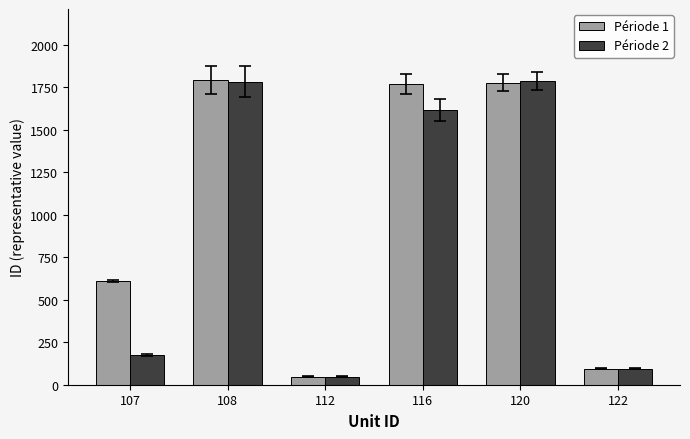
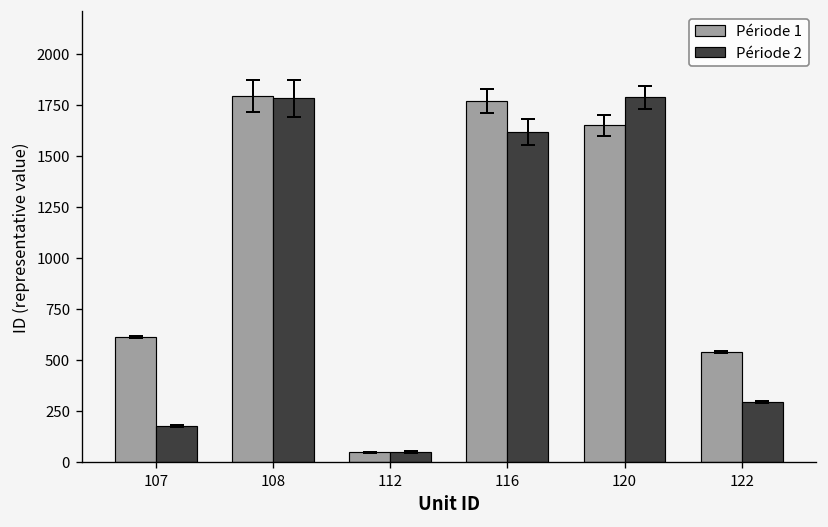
Période 1, 120: 1780 -> 1650
Période 1, 122: 100 -> 540
Période 2, 122: 100 -> 290
